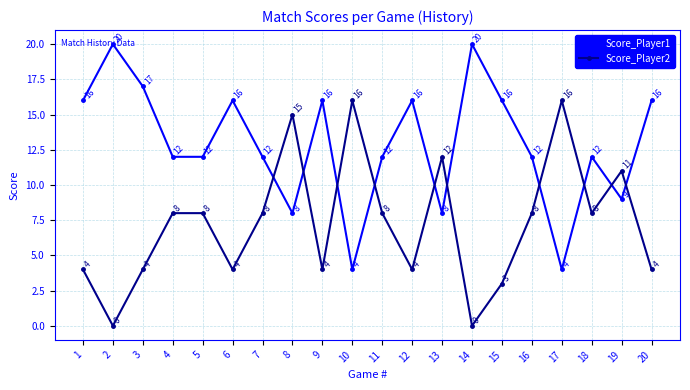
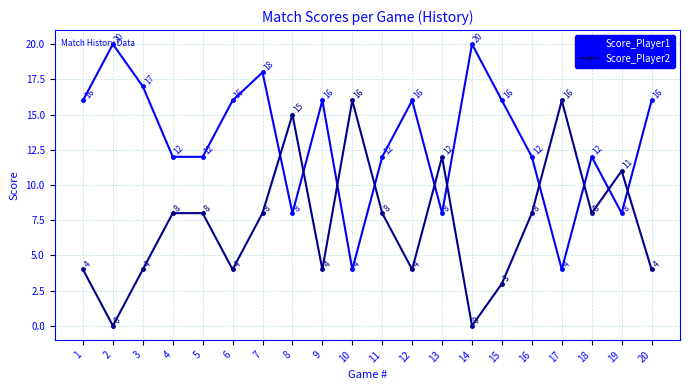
Score_Player1, 7: 12 -> 18
Score_Player1, 19: 9 -> 8
